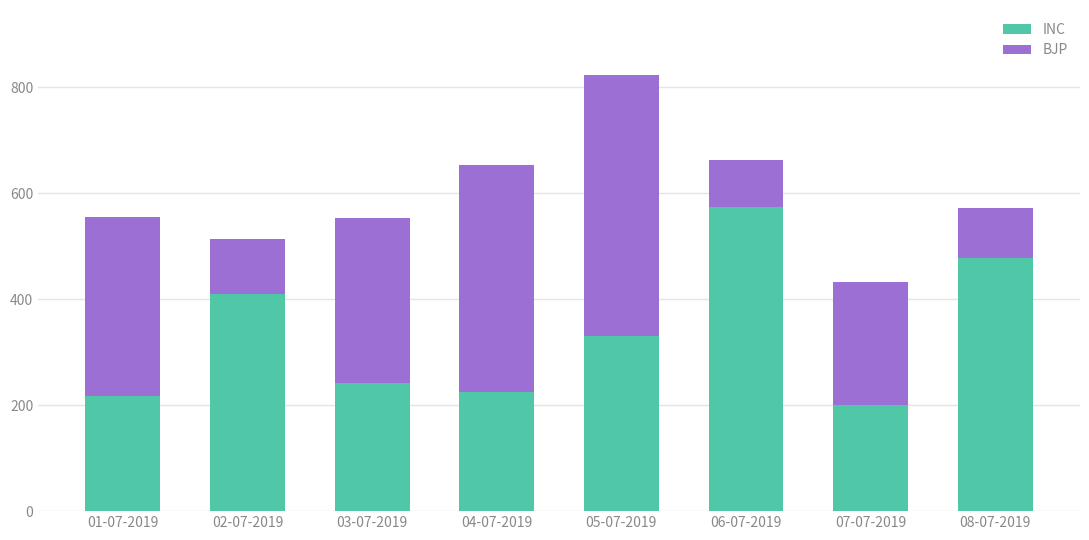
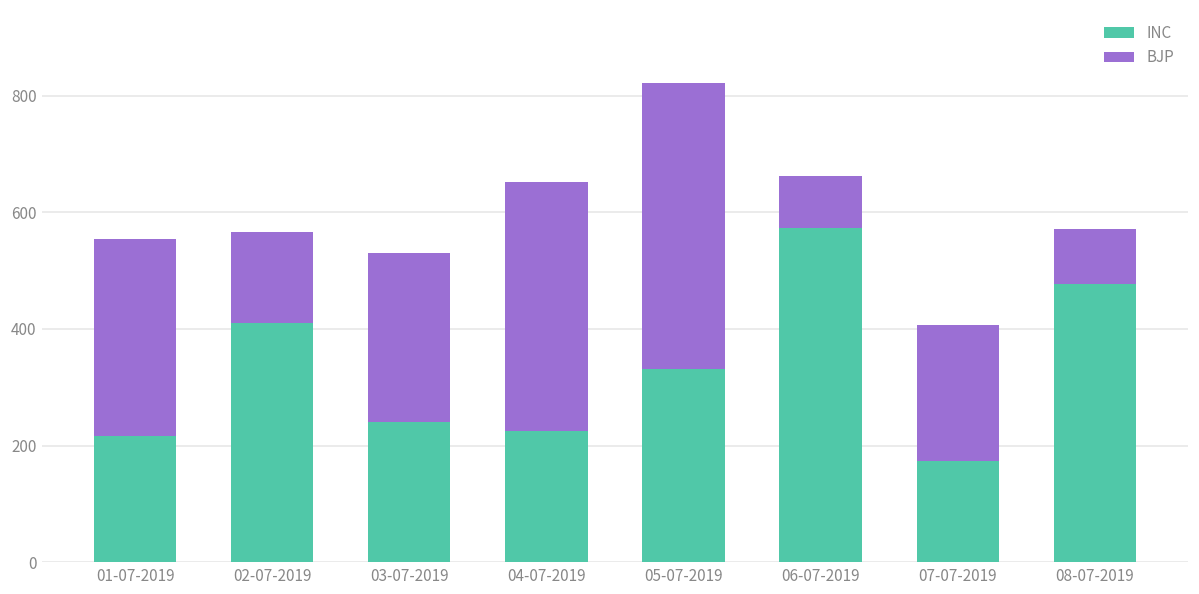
BJP, 02-07-2019: 100 -> 160
BJP, 03-07-2019: 310 -> 290
INC, 07-07-2019: 200 -> 170
